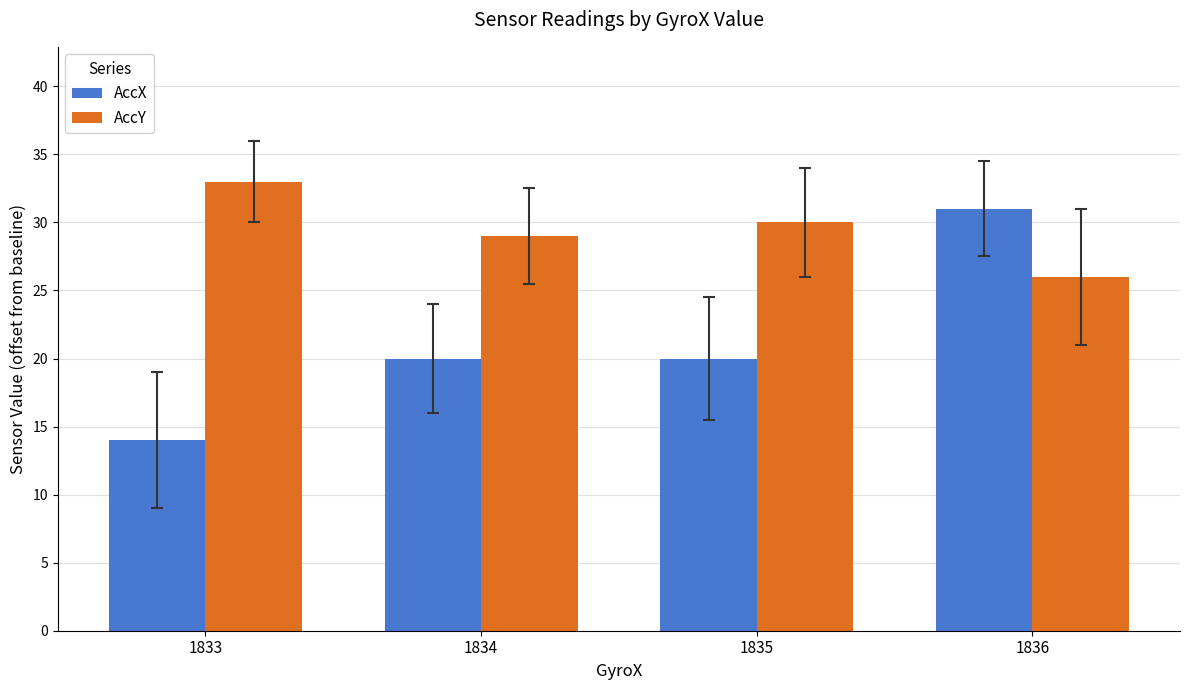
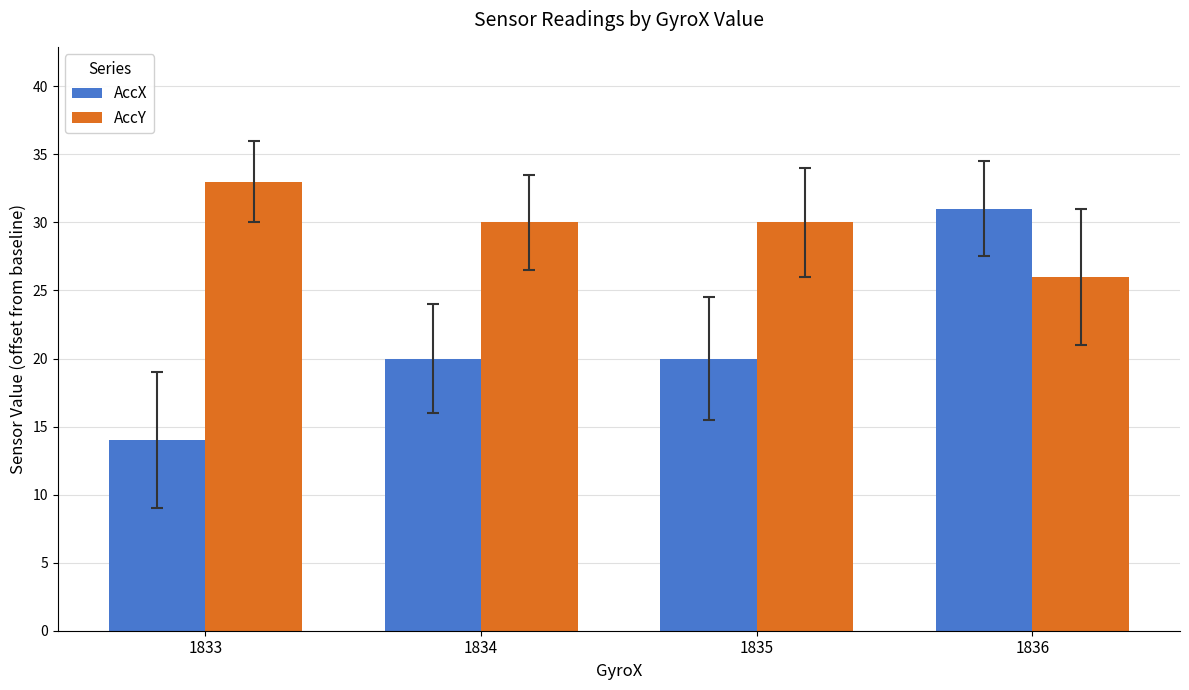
AccY, 1834: 29.0 -> 30.0
